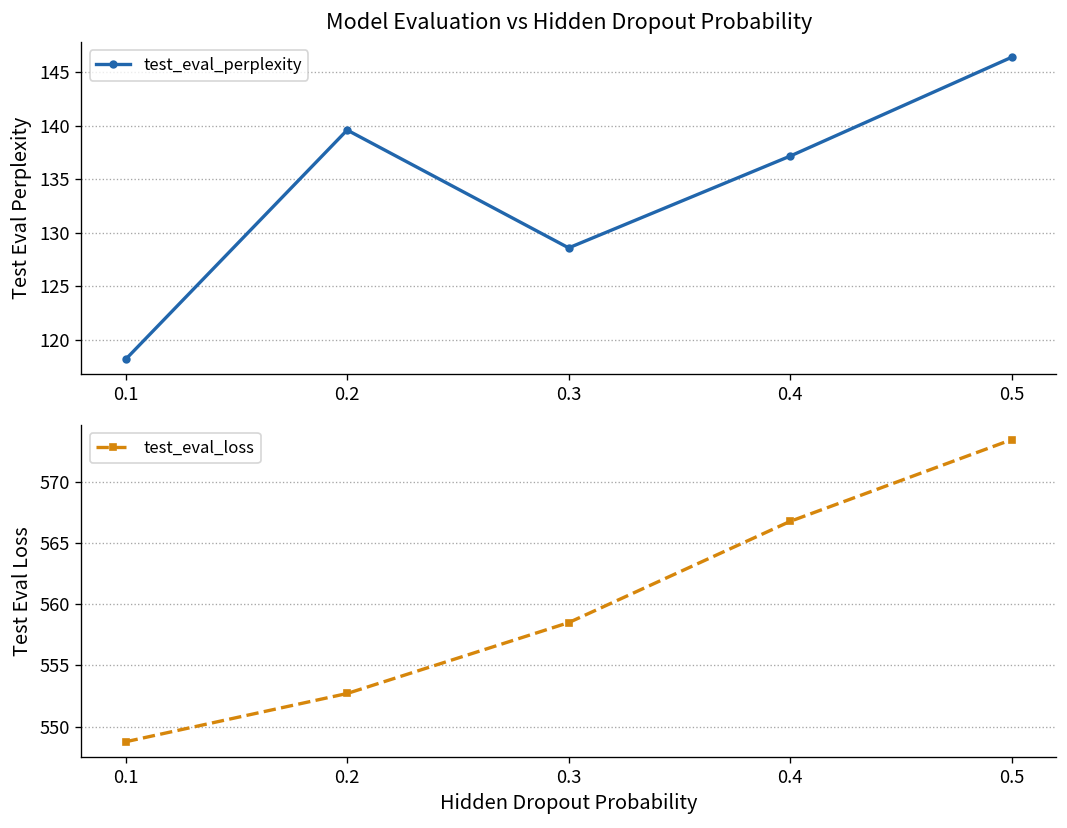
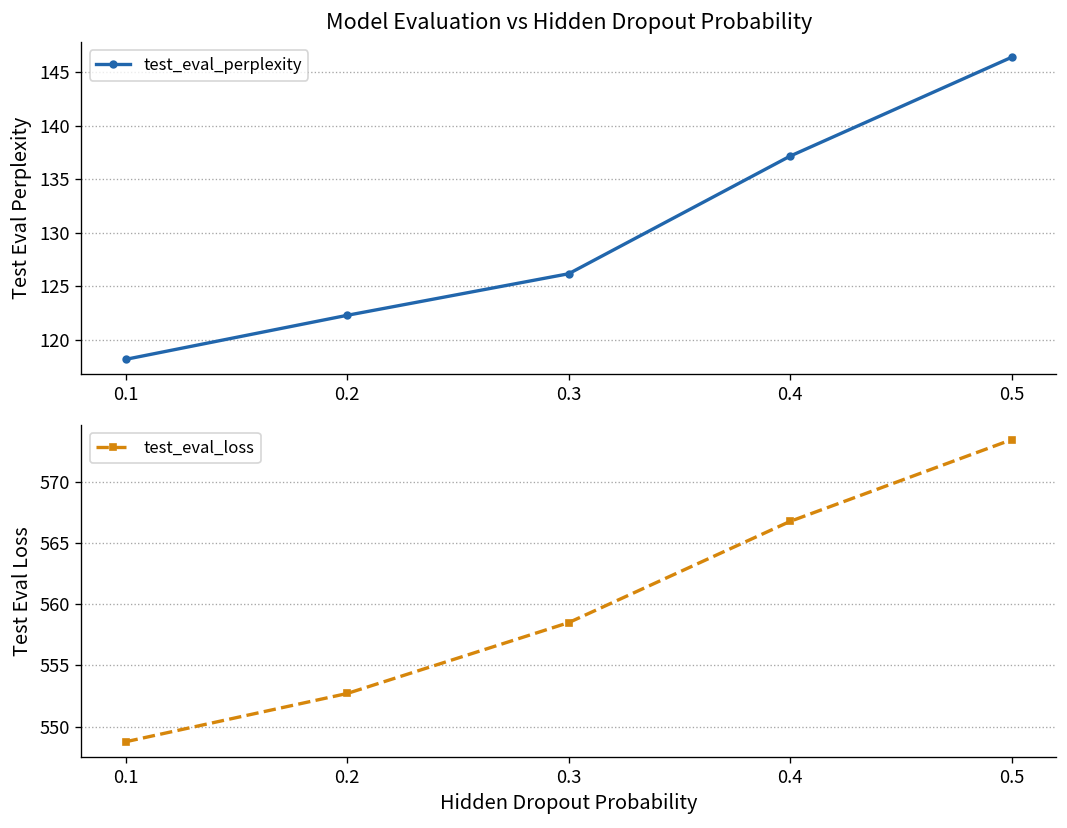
Model Evaluation vs Hidden Dropout Probability, 0.2: 140 -> 122
Model Evaluation vs Hidden Dropout Probability, 0.3: 129 -> 126
